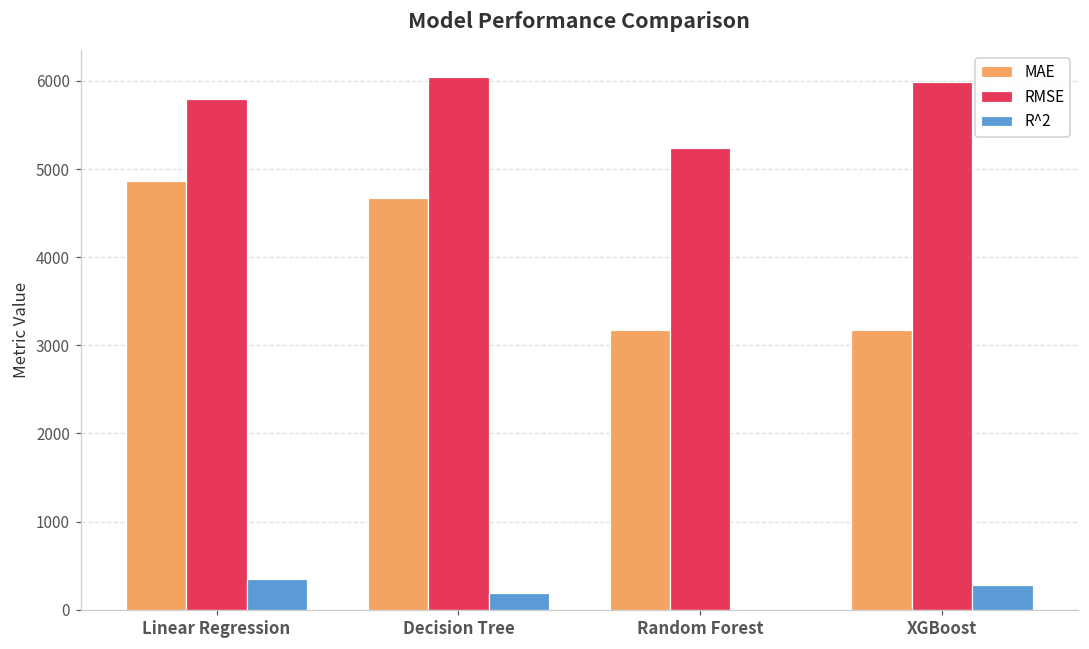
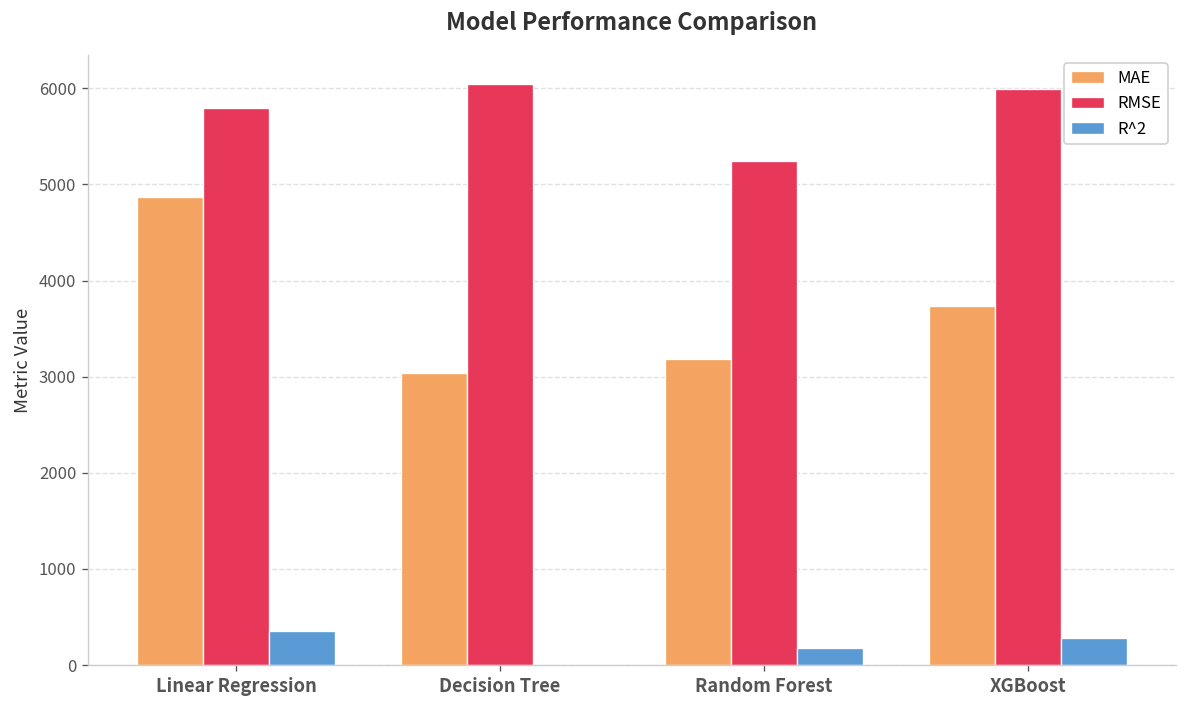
MAE, Decision Tree: 4700 -> 3000
R^2, Decision Tree: 200 -> 0
R^2, Random Forest: 0 -> 200
MAE, XGBoost: 3200 -> 3700
